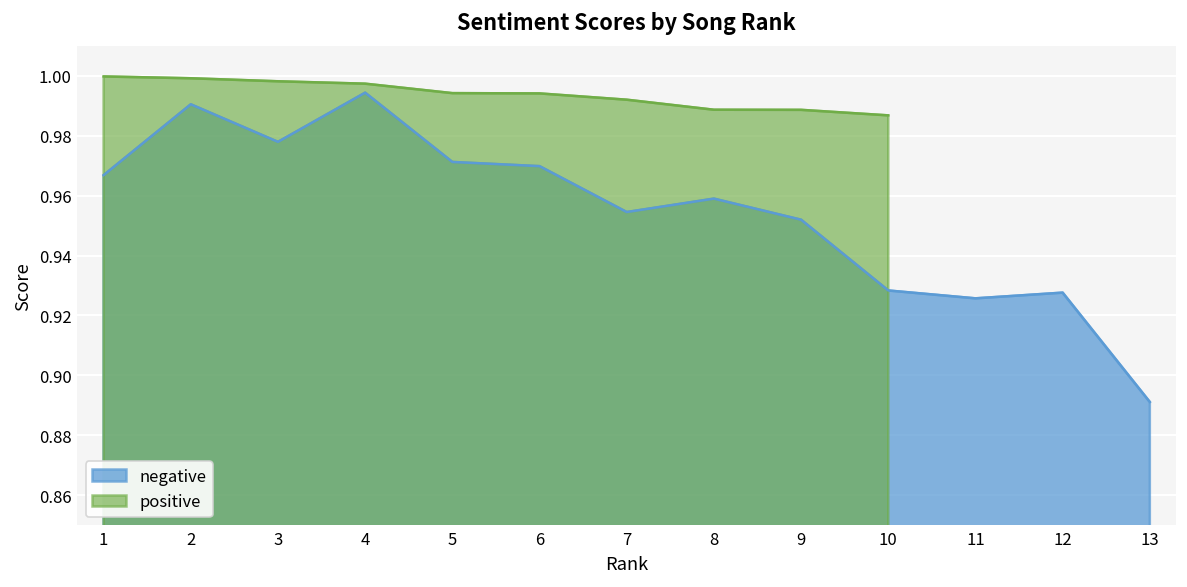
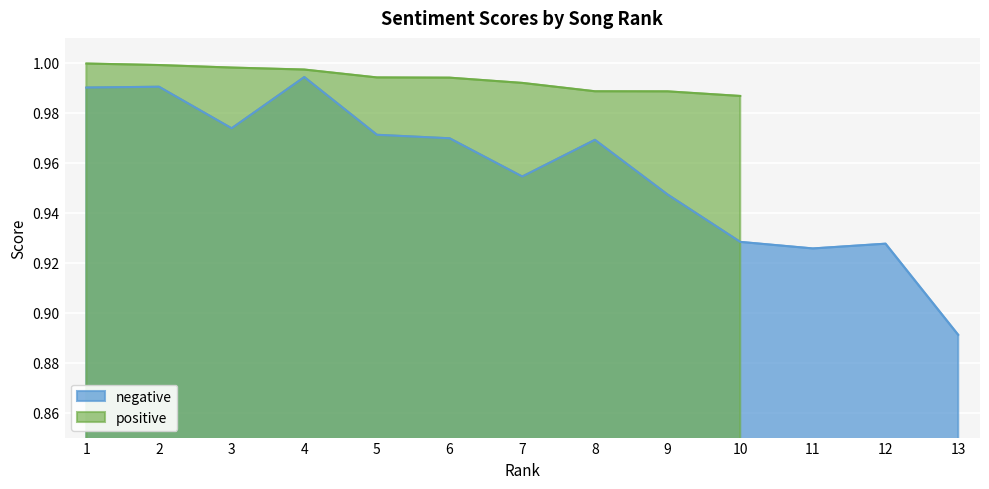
negative, 1: 0.967 -> 0.990
negative, 3: 0.978 -> 0.974
negative, 8: 0.959 -> 0.969
negative, 9: 0.952 -> 0.947
